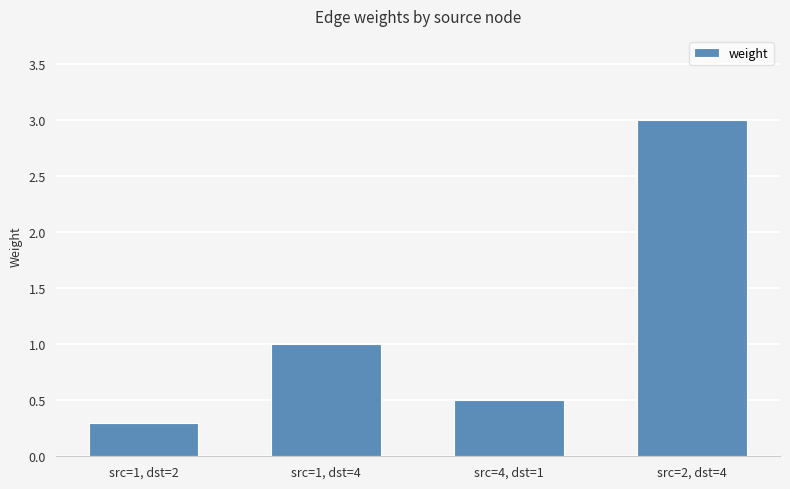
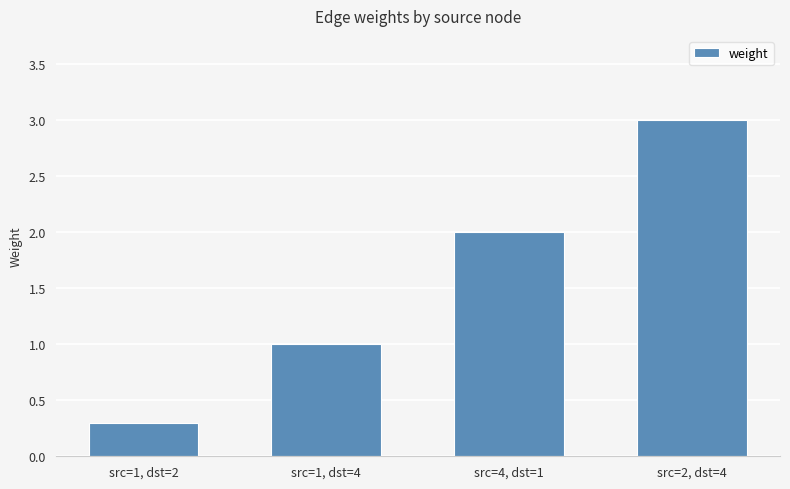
src=4, dst=1: 0.5 -> 2.0
